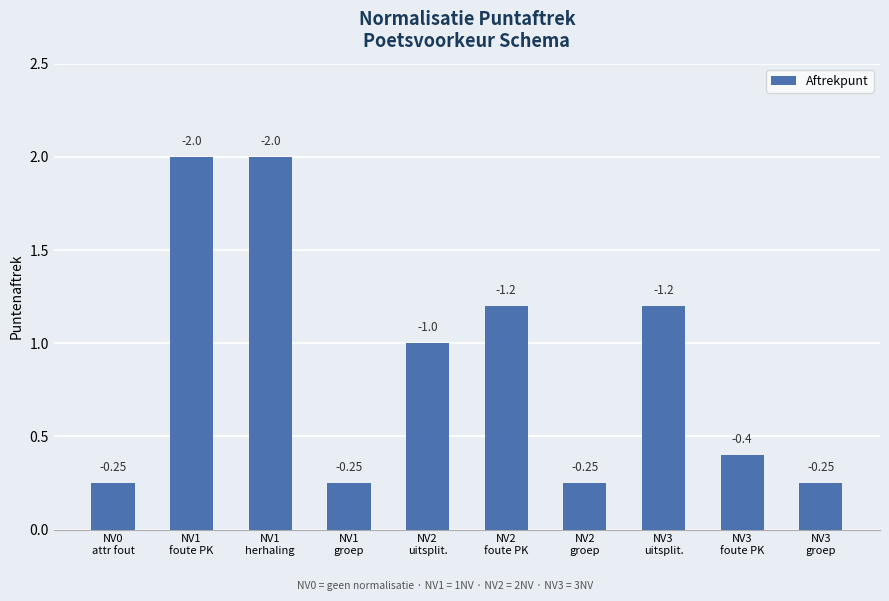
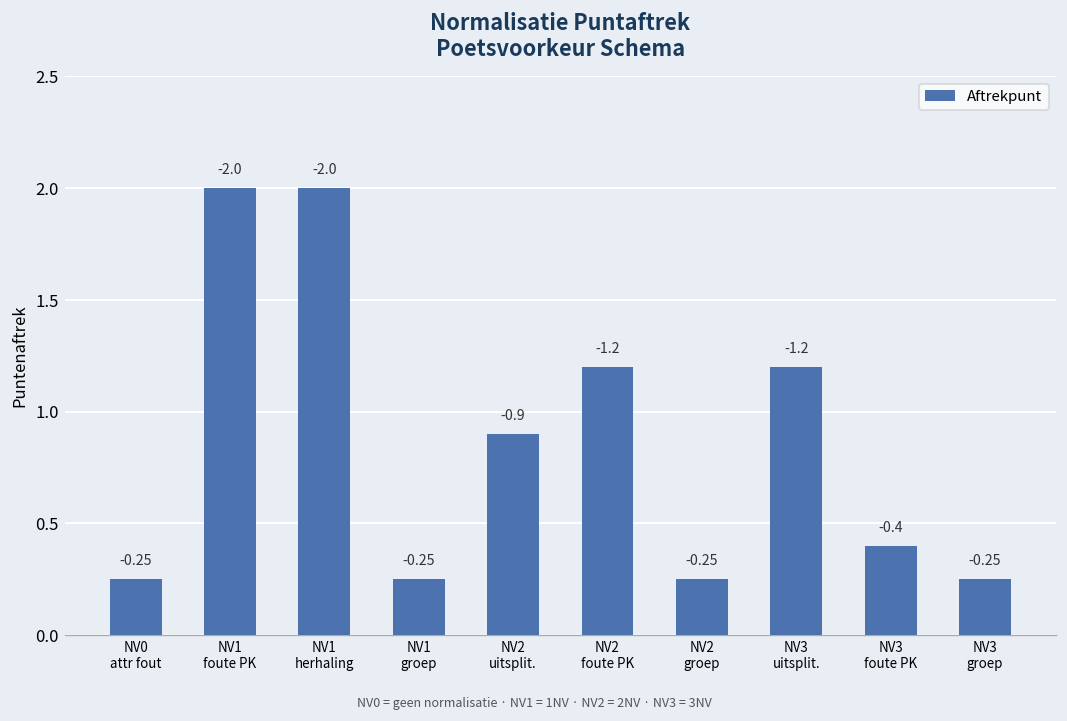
NV2 uitsplit.: -1.0 -> -0.9
